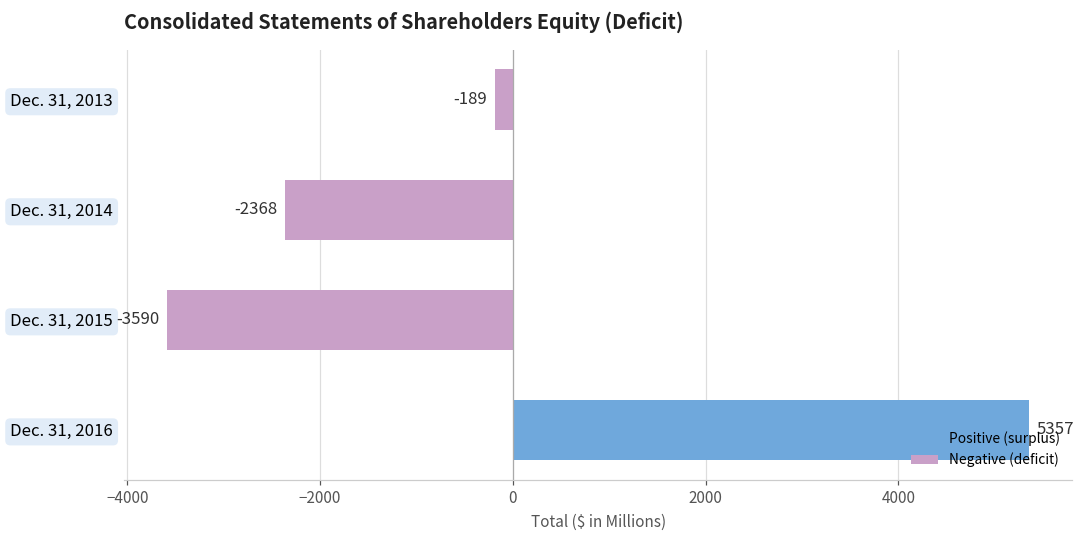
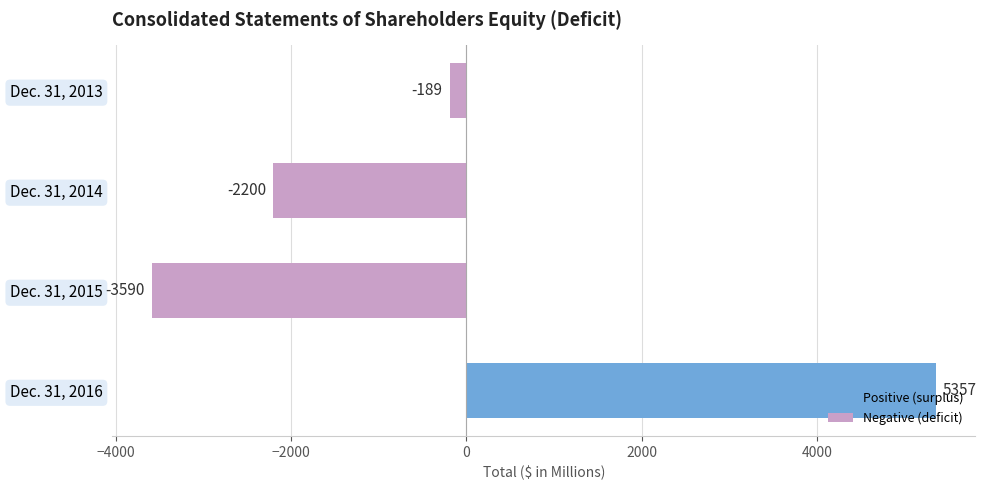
Dec. 31, 2014: -2368 -> -2200
